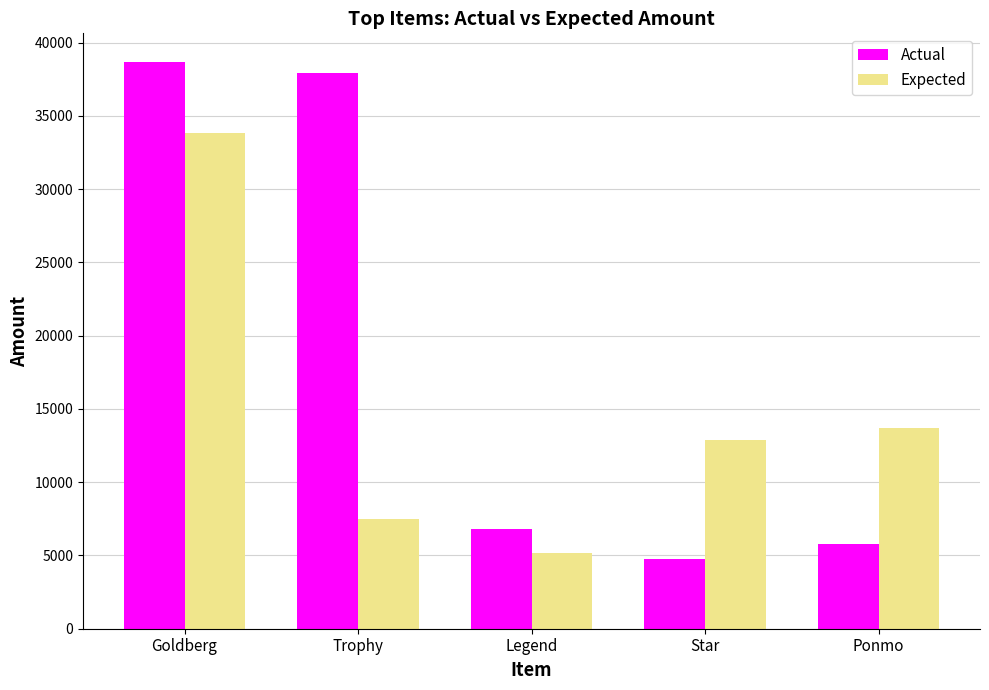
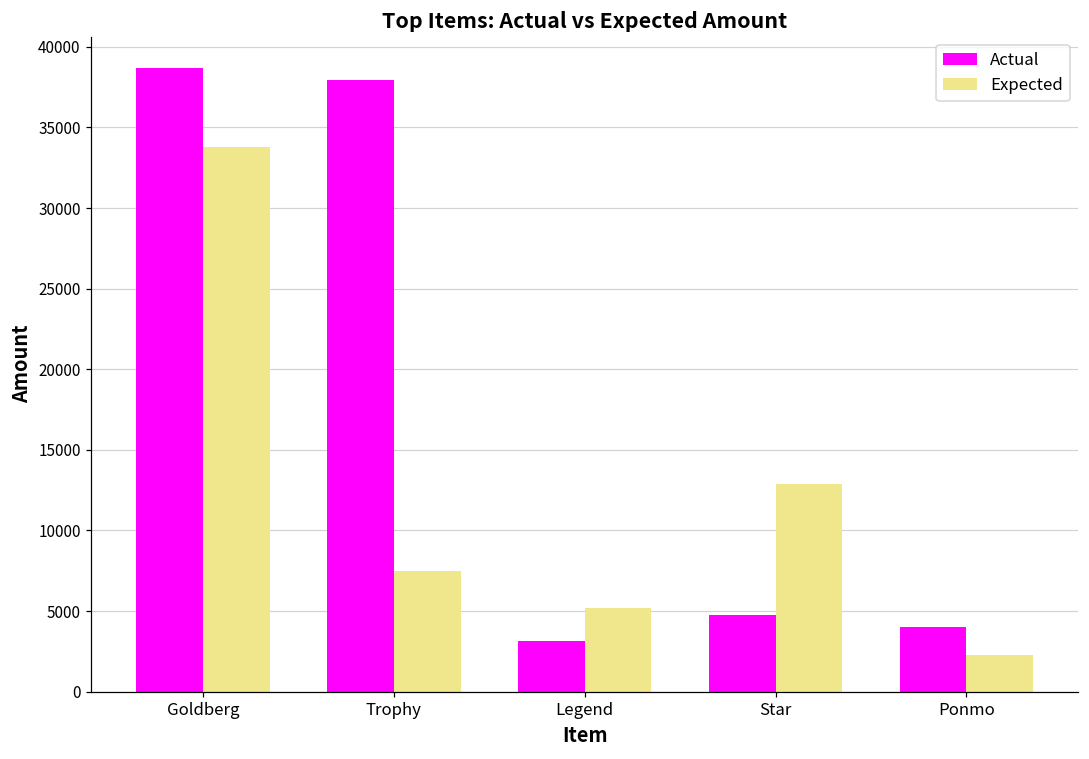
Actual, Legend: 6800 -> 3100
Actual, Ponmo: 5800 -> 4000
Expected, Ponmo: 13700 -> 2300
